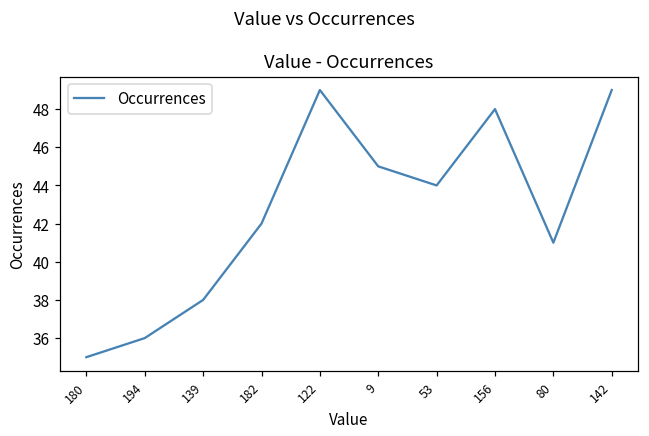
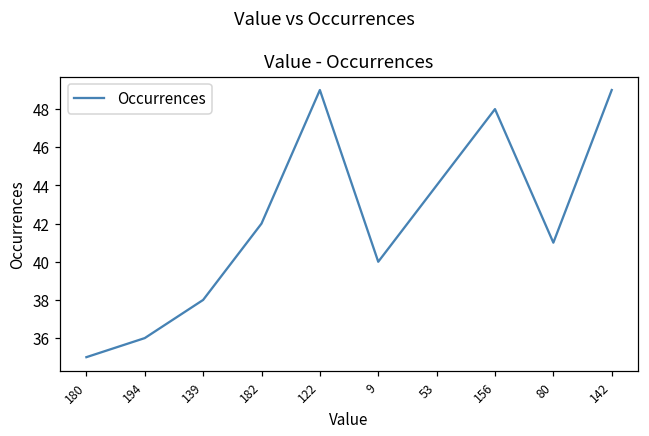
9: 45 -> 40
